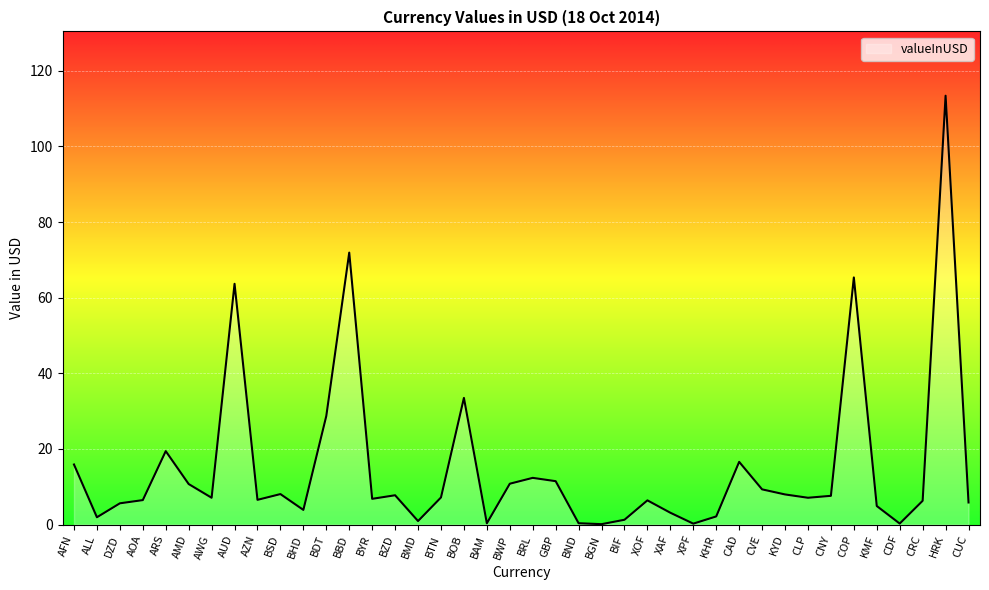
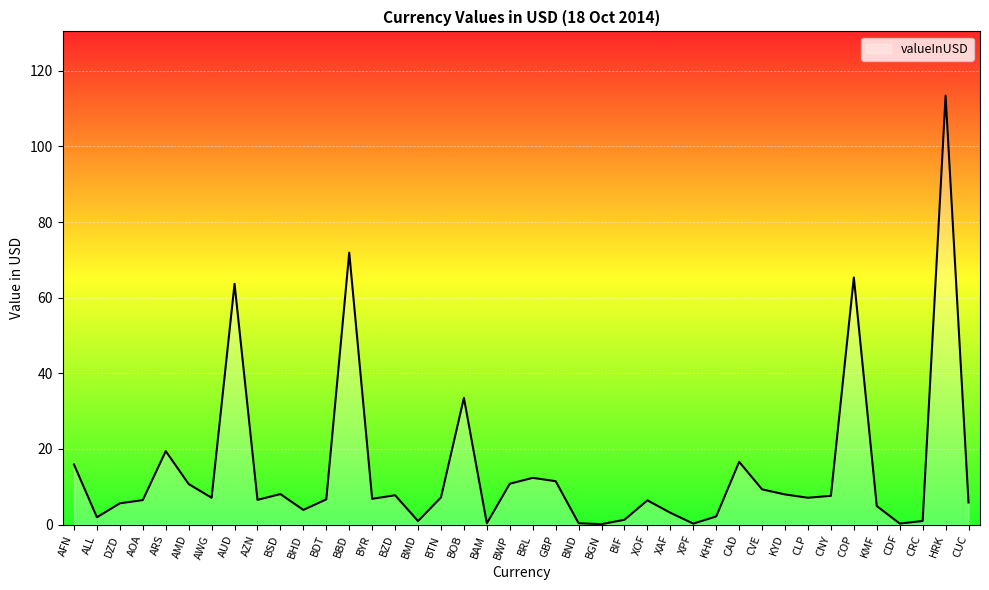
BDT: 29 -> 7
CRC: 6 -> 1
